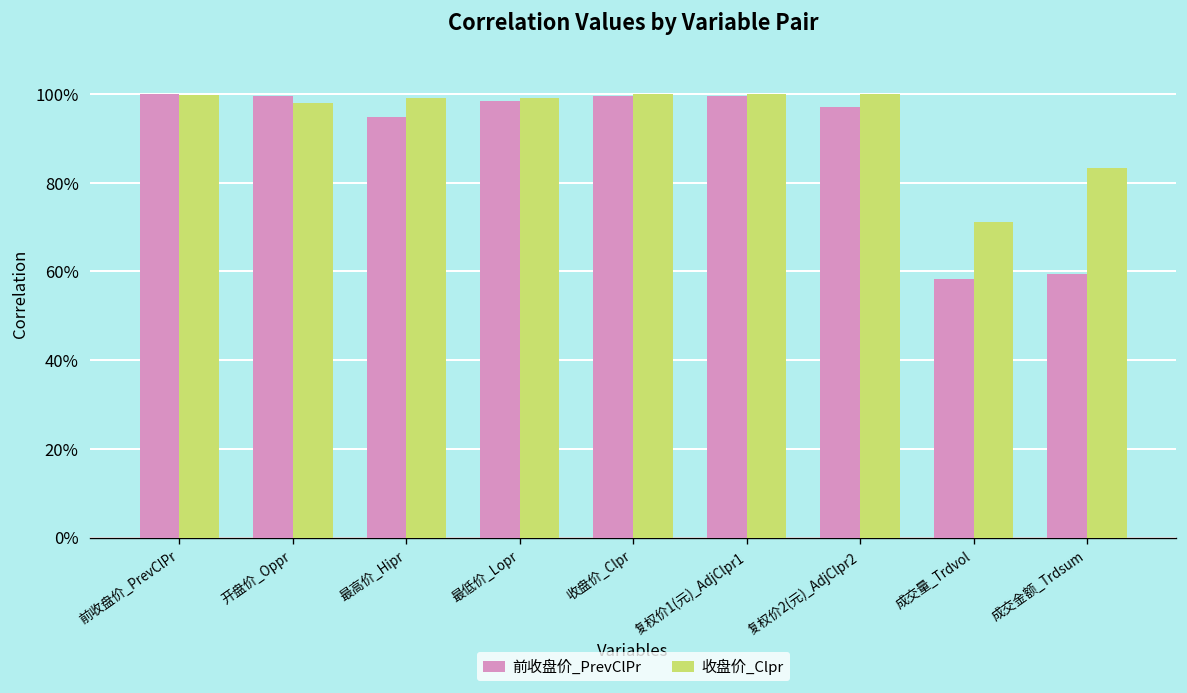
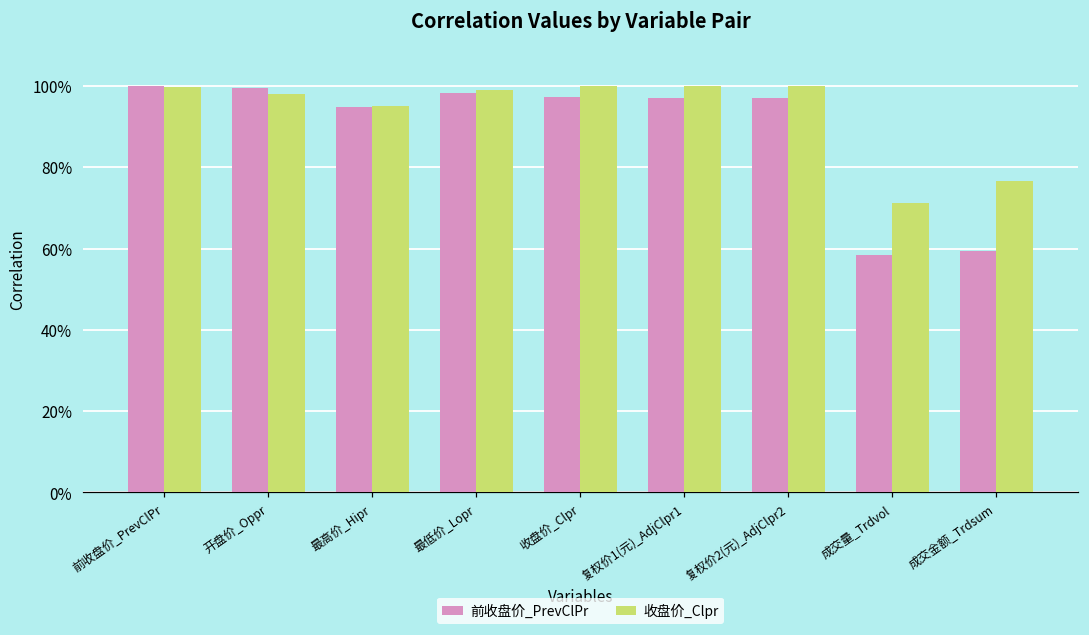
收盘价_Clpr, 最高价_Hipr: 99% -> 95%
前收盘价_PrevClPr, 收盘价_Clpr: 100% -> 97%
前收盘价_PrevClPr, 复权价1(元)_AdjClpr1: 100% -> 97%
收盘价_Clpr, 成交金额_Trdsum: 83% -> 77%
